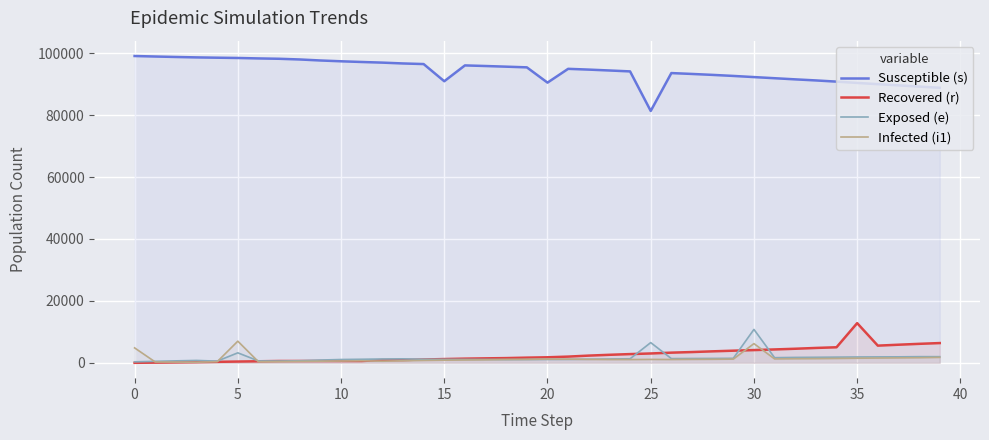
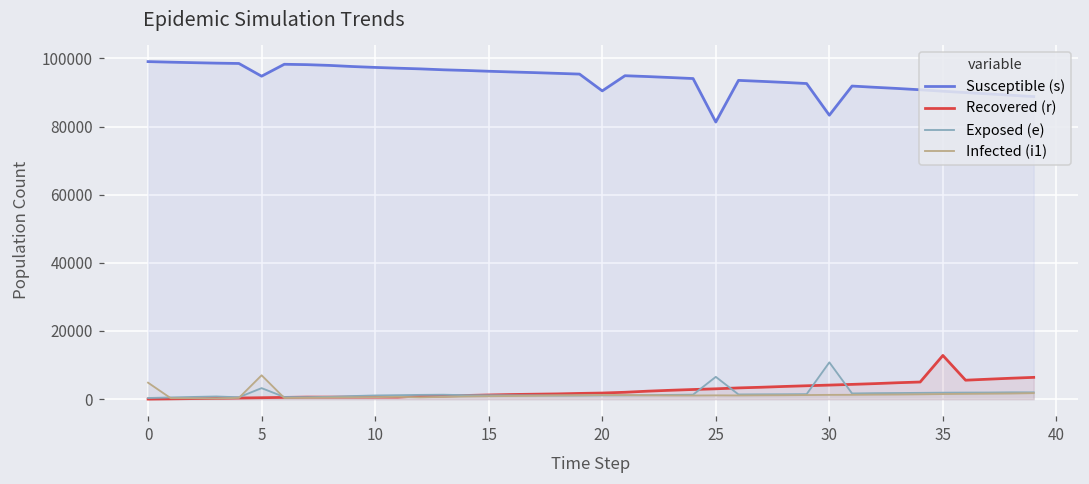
Susceptible (s), 5: 98000 -> 95000
Susceptible (s), 15: 91000 -> 96000
Susceptible (s), 30: 92000 -> 83000
Infected (i1), 30: 6000 -> 1000
